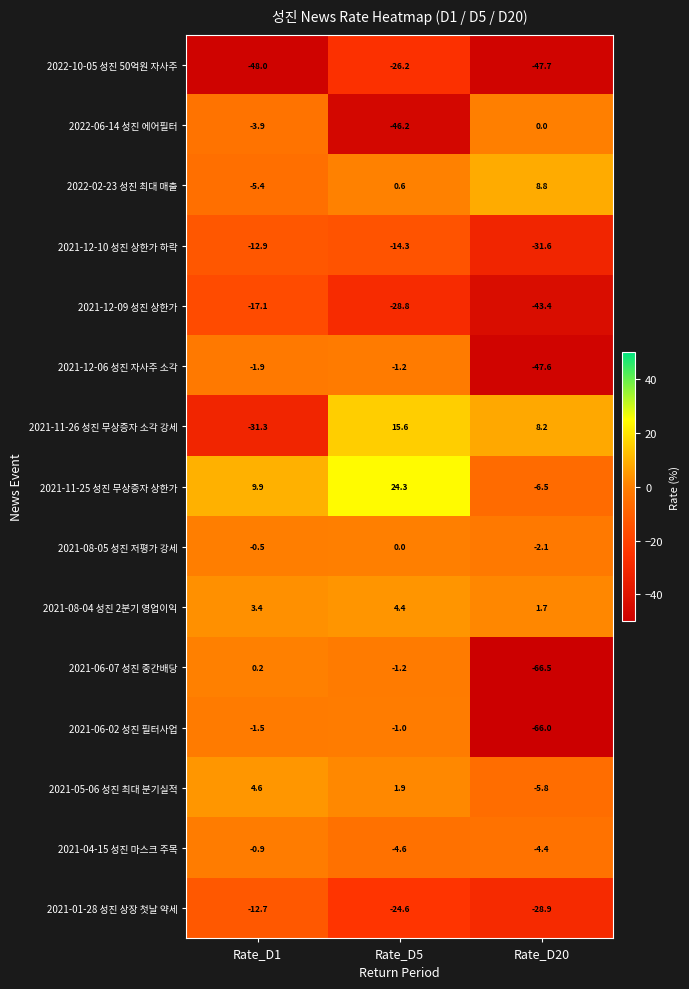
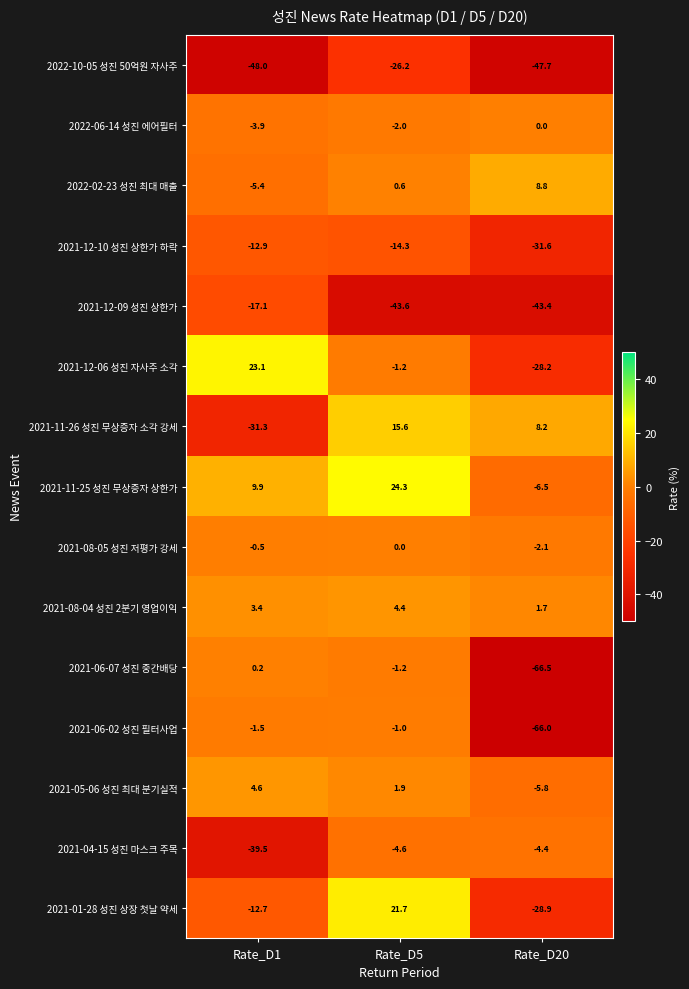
2022-06-14 성진 에어필터, Rate_D5: -46.2 -> -2.0
2021-12-09 성진 상한가, Rate_D5: -28.8 -> -43.6
2021-12-06 성진 자사주 소각, Rate_D1: -1.9 -> 23.1
2021-12-06 성진 자사주 소각, Rate_D20: -47.6 -> -28.2
2021-04-15 성진 마스크 주목, Rate_D1: -0.9 -> -39.5
2021-01-28 성진 상장 첫날 약세, Rate_D5: -24.6 -> 21.7
